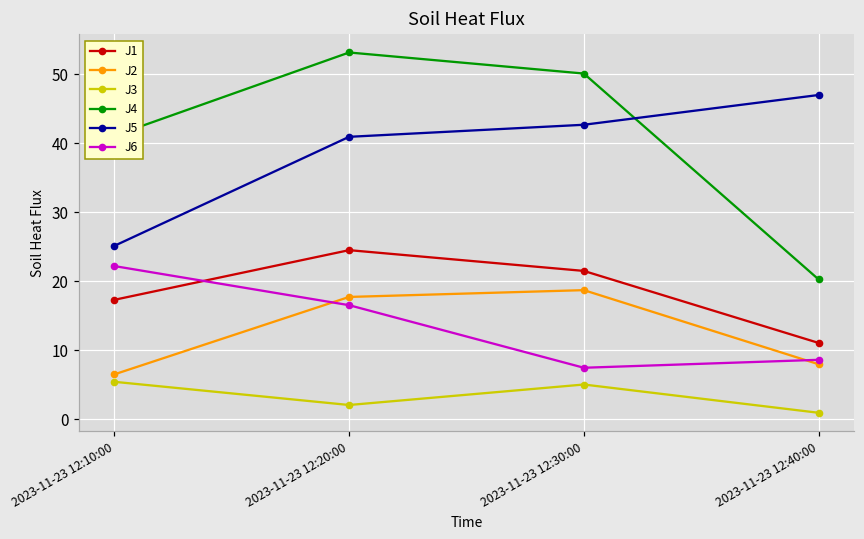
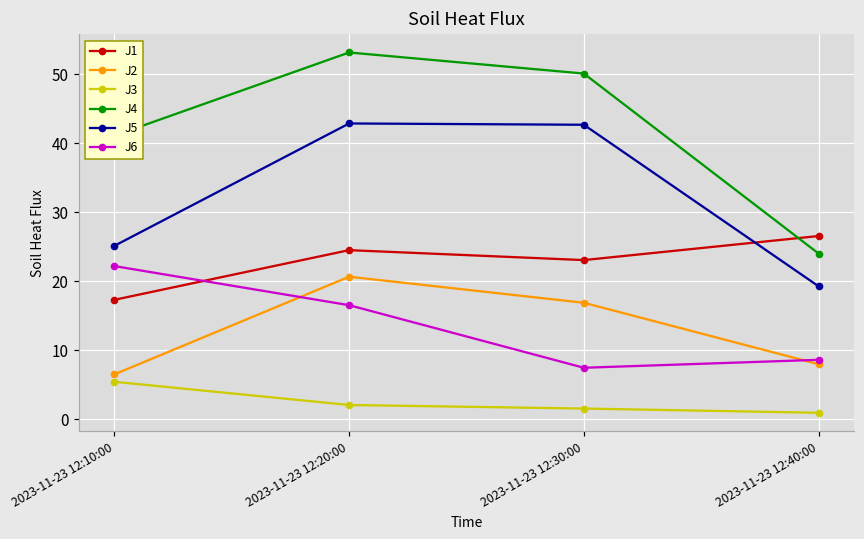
J2, 2023-11-23 12:20:00: 18 -> 21
J5, 2023-11-23 12:20:00: 41 -> 43
J1, 2023-11-23 12:30:00: 21 -> 23
J2, 2023-11-23 12:30:00: 19 -> 17
J3, 2023-11-23 12:30:00: 5 -> 2
J1, 2023-11-23 12:40:00: 11 -> 27
J4, 2023-11-23 12:40:00: 20 -> 24
J5, 2023-11-23 12:40:00: 47 -> 19
